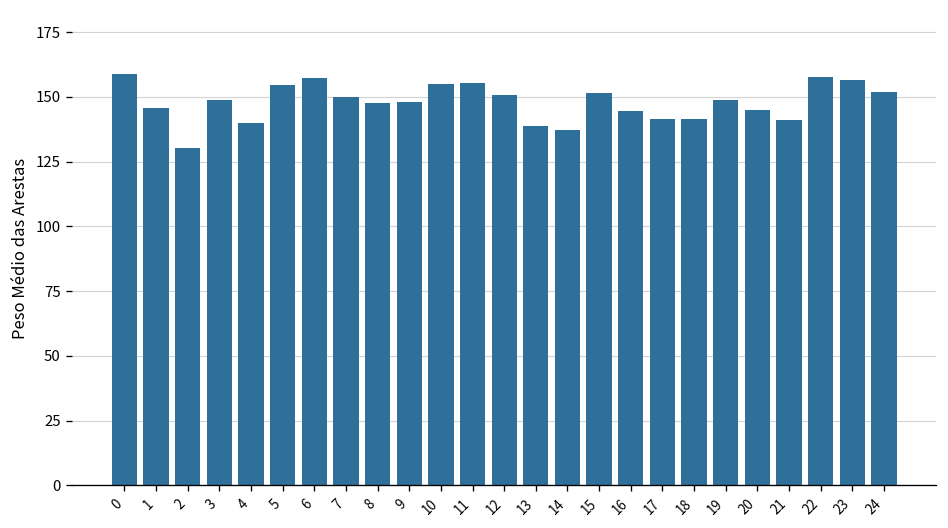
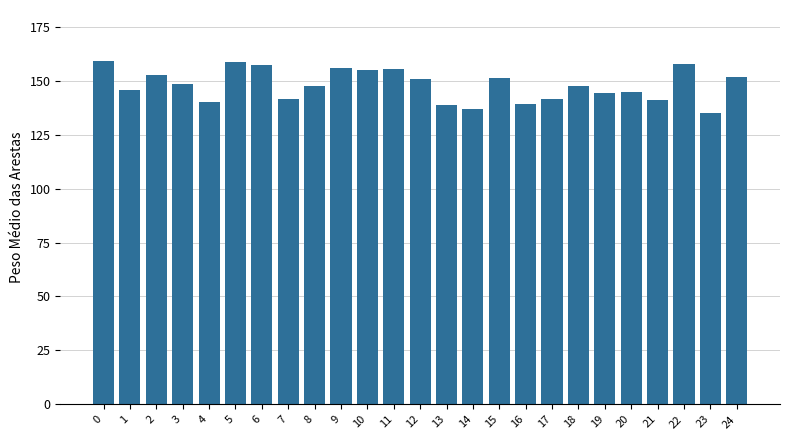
2: 130 -> 153
5: 154 -> 158
7: 150 -> 142
9: 148 -> 156
16: 145 -> 139
18: 141 -> 147
19: 149 -> 144
23: 156 -> 135
